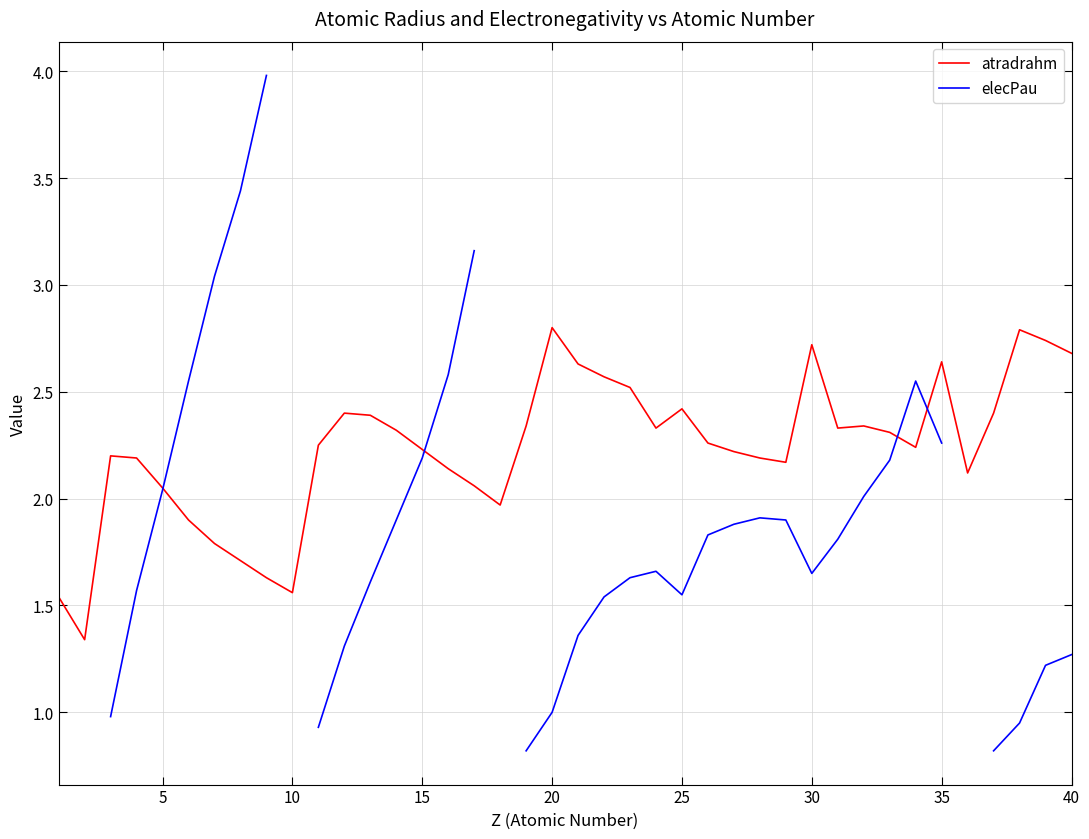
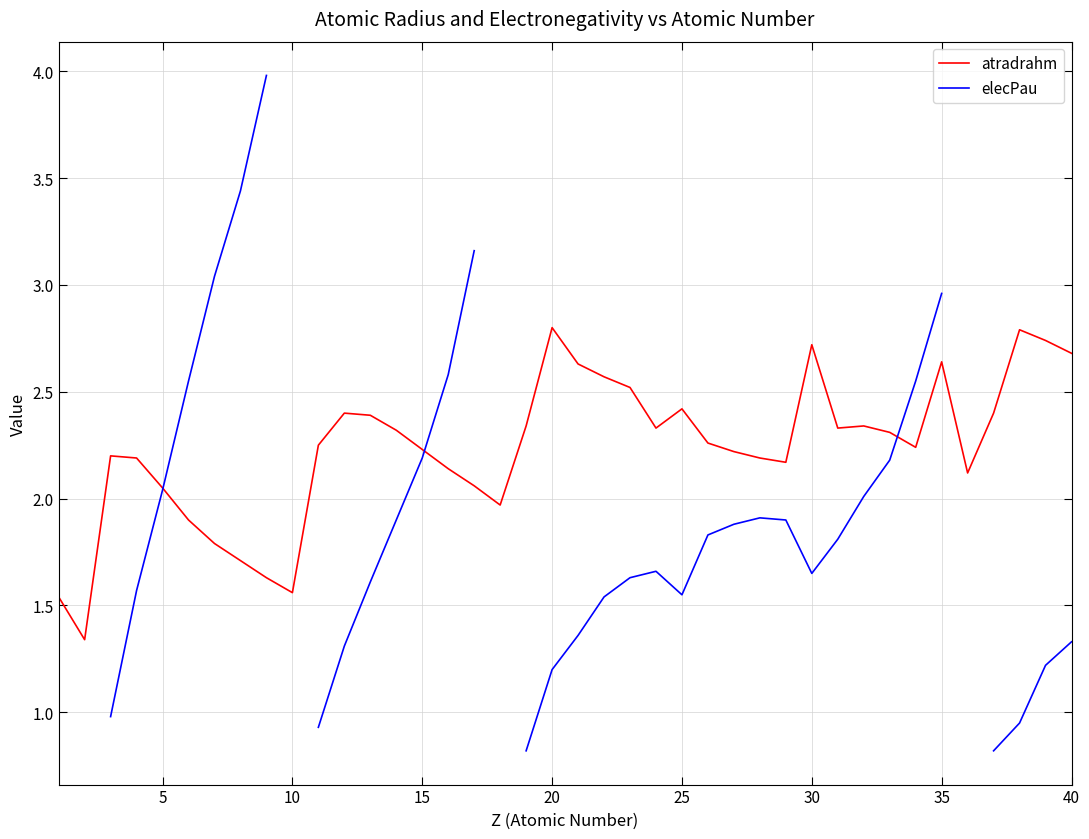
elecPau, 20: 1.0 -> 1.2
elecPau, 35: 2.26 -> 2.96
elecPau, 40: 1.27 -> 1.33
